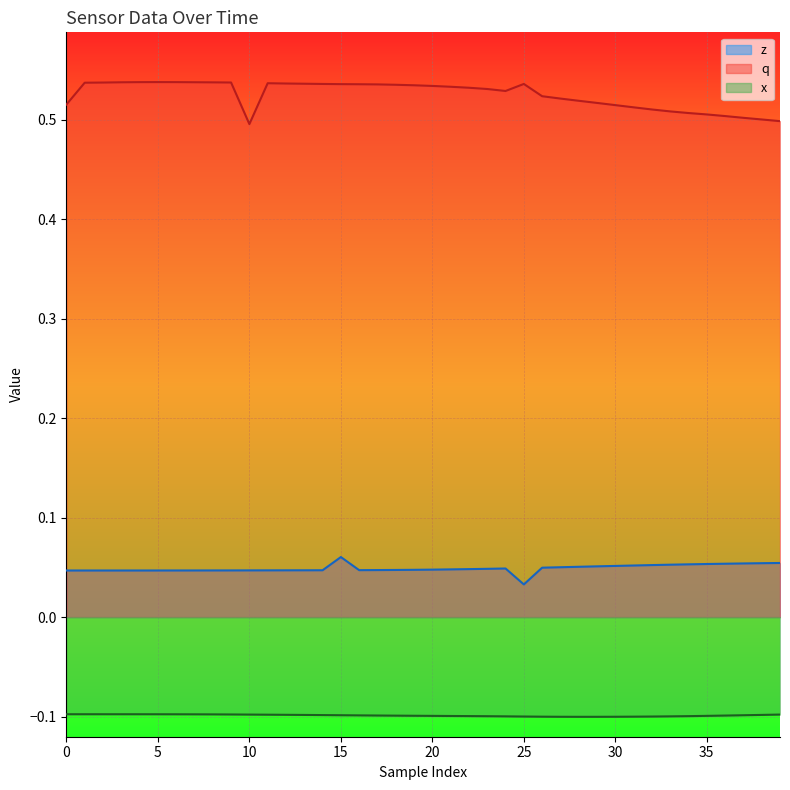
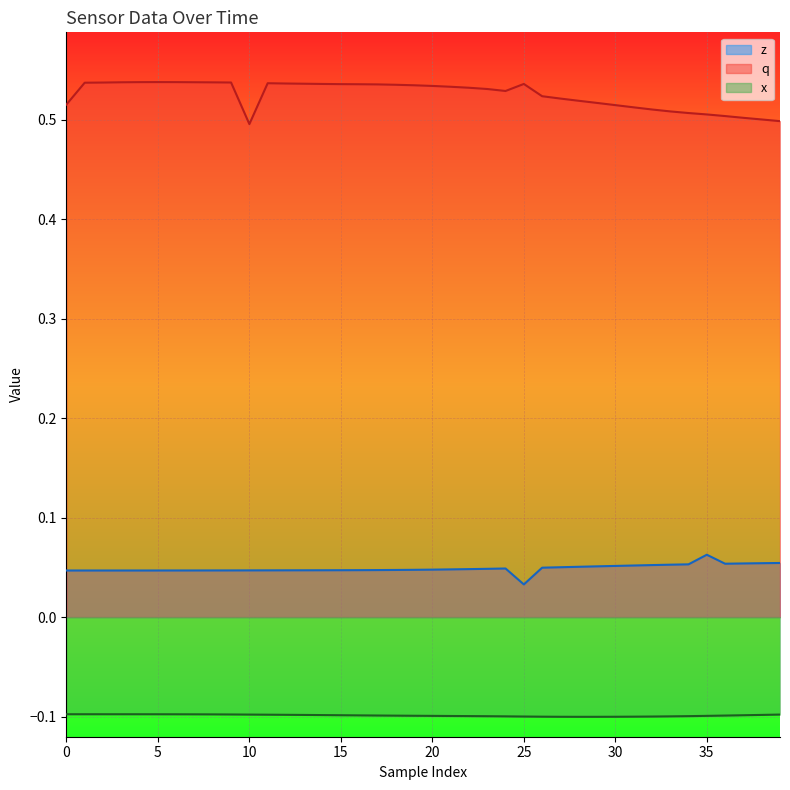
z, 15: 0.06 -> 0.05
z, 35: 0.05 -> 0.06
